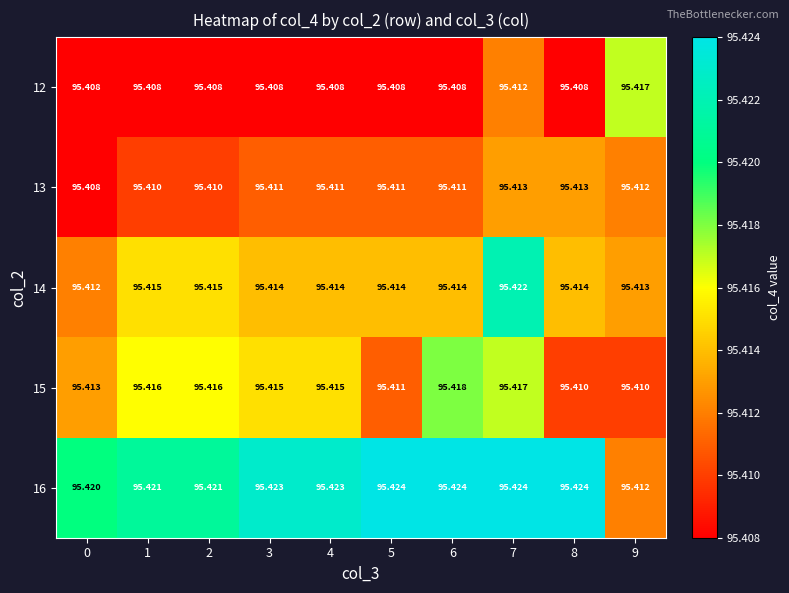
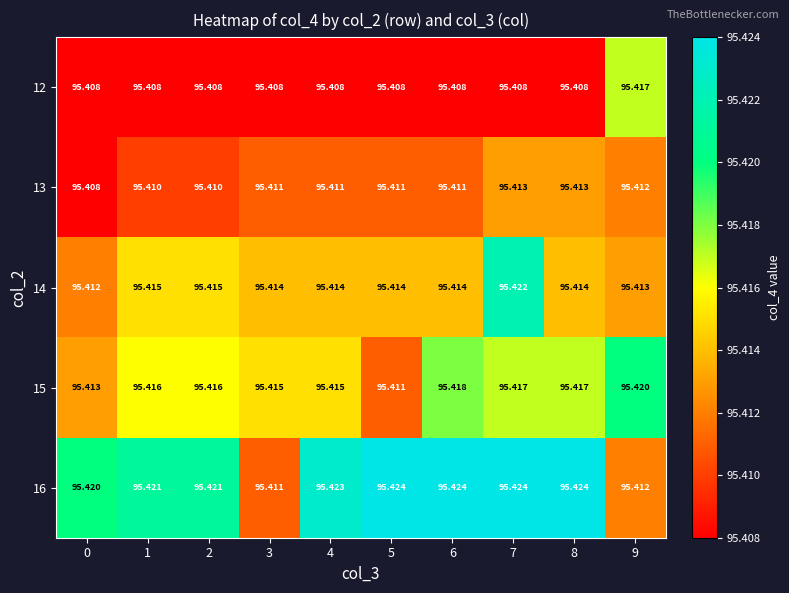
12, 7: 95.412 -> 95.408
15, 8: 95.410 -> 95.417
15, 9: 95.410 -> 95.420
16, 3: 95.423 -> 95.411
